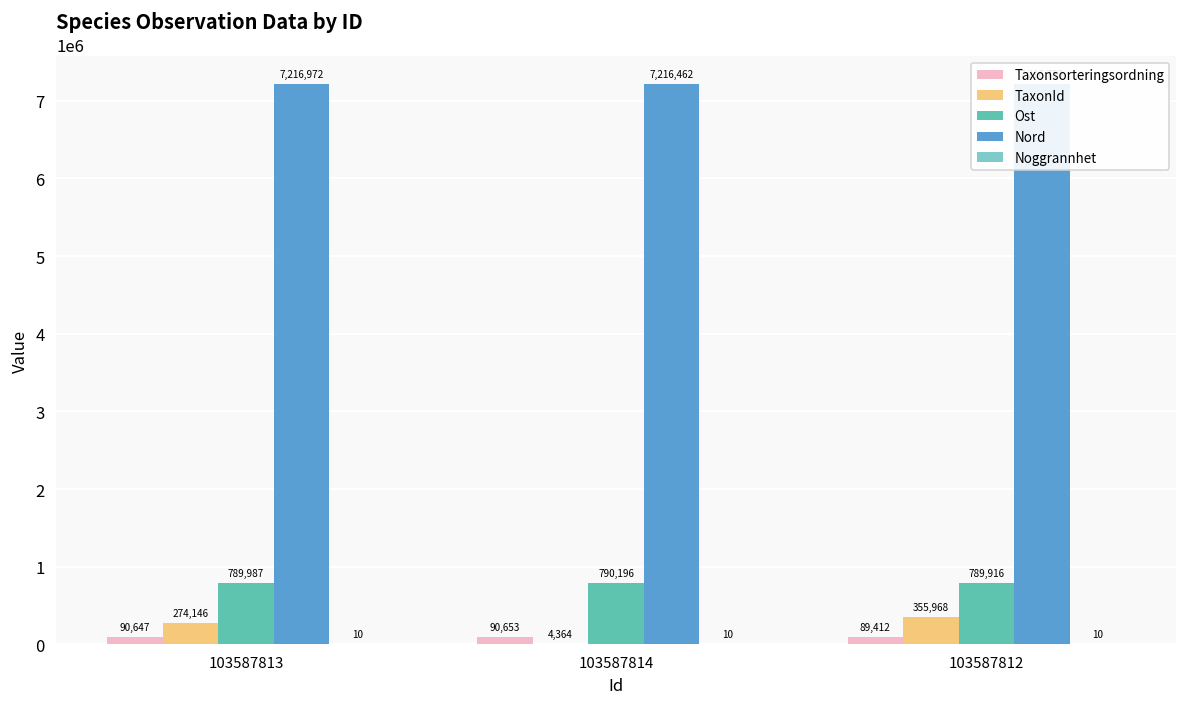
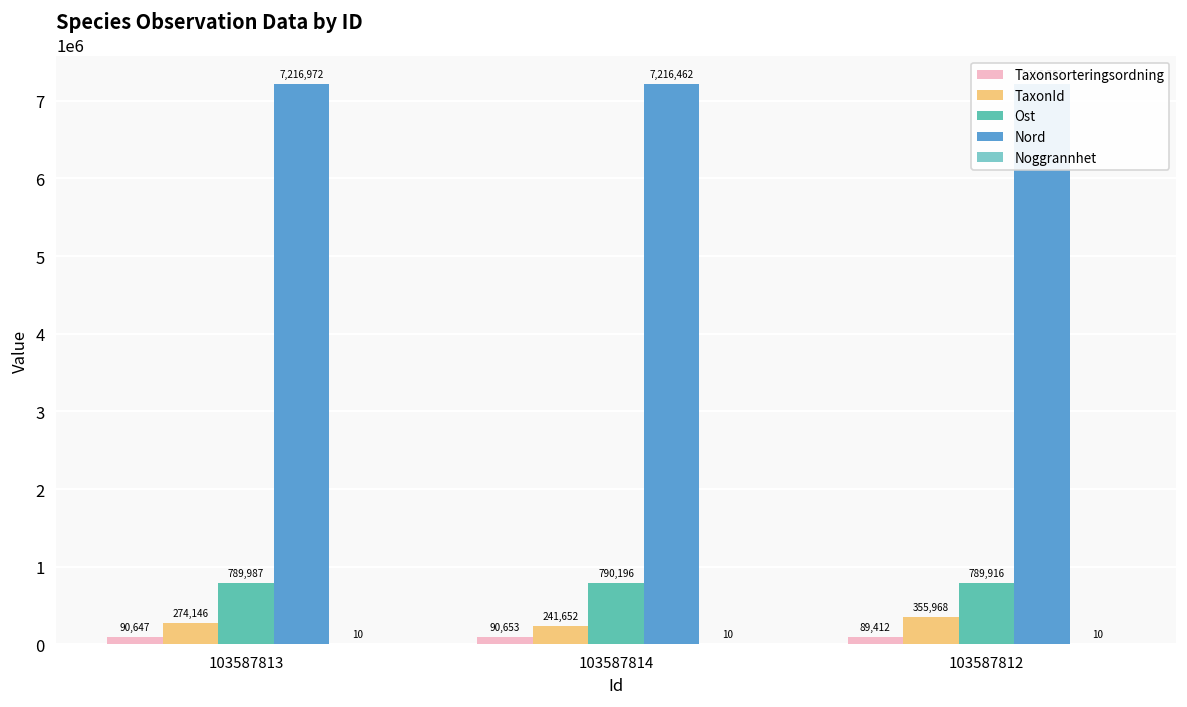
TaxonId, 103587814: 4,364 -> 241,652
